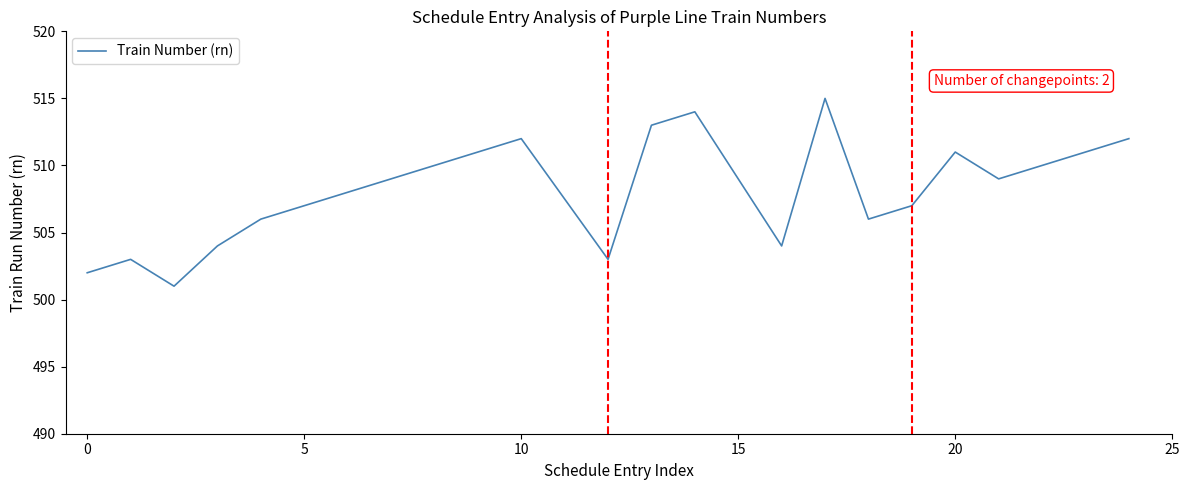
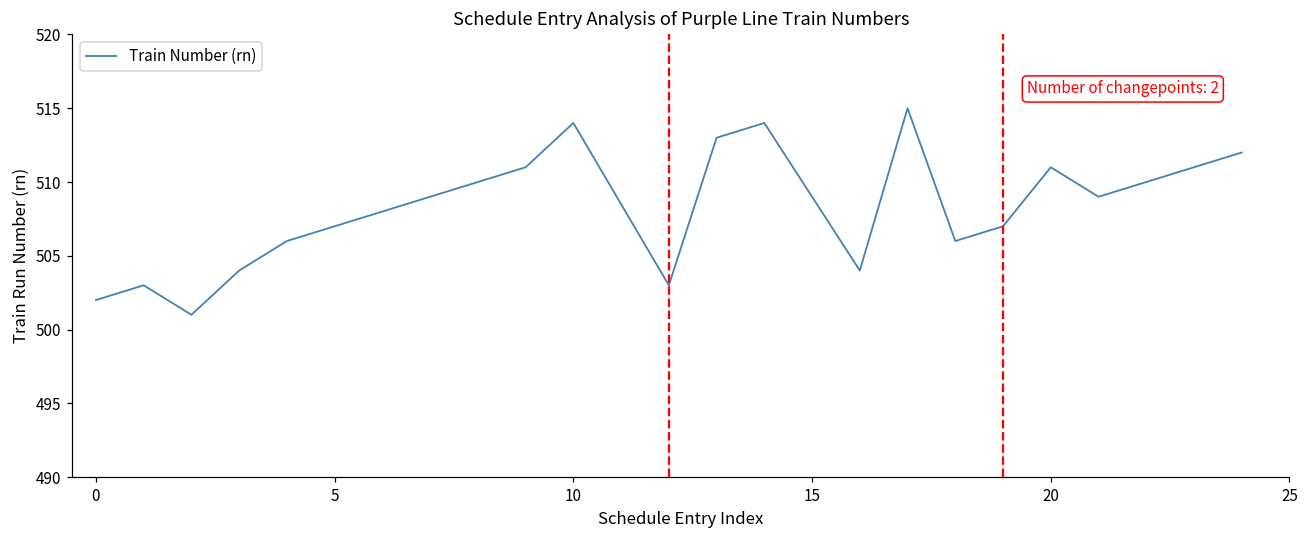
10: 512 -> 514
